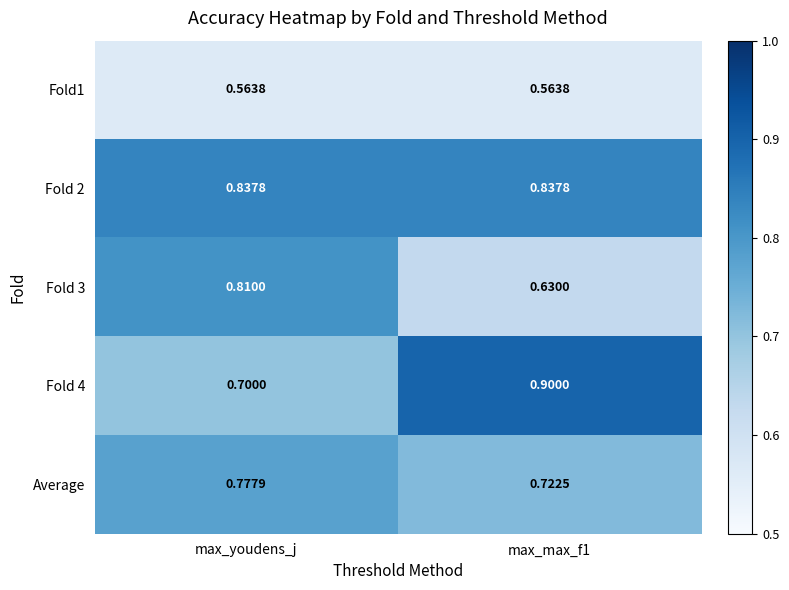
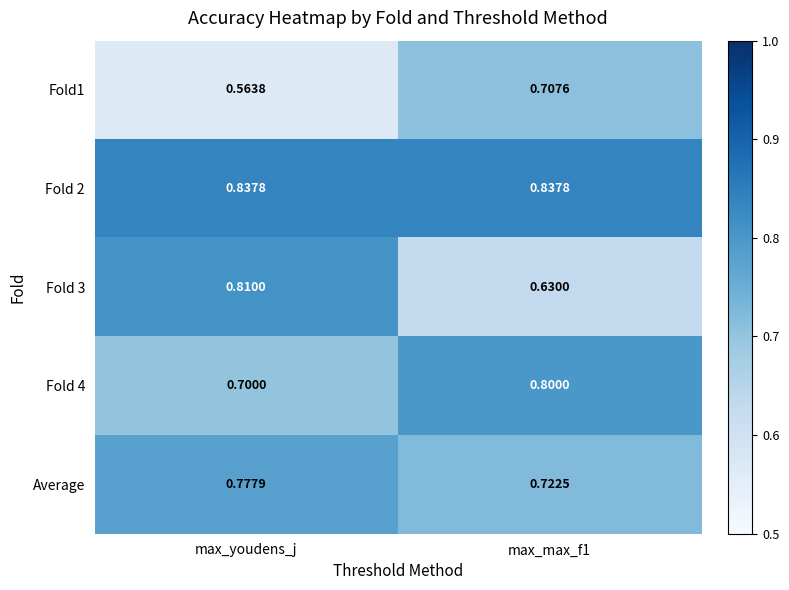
Fold1, max_max_f1: 0.5638 -> 0.7076
Fold 4, max_max_f1: 0.9000 -> 0.8000
